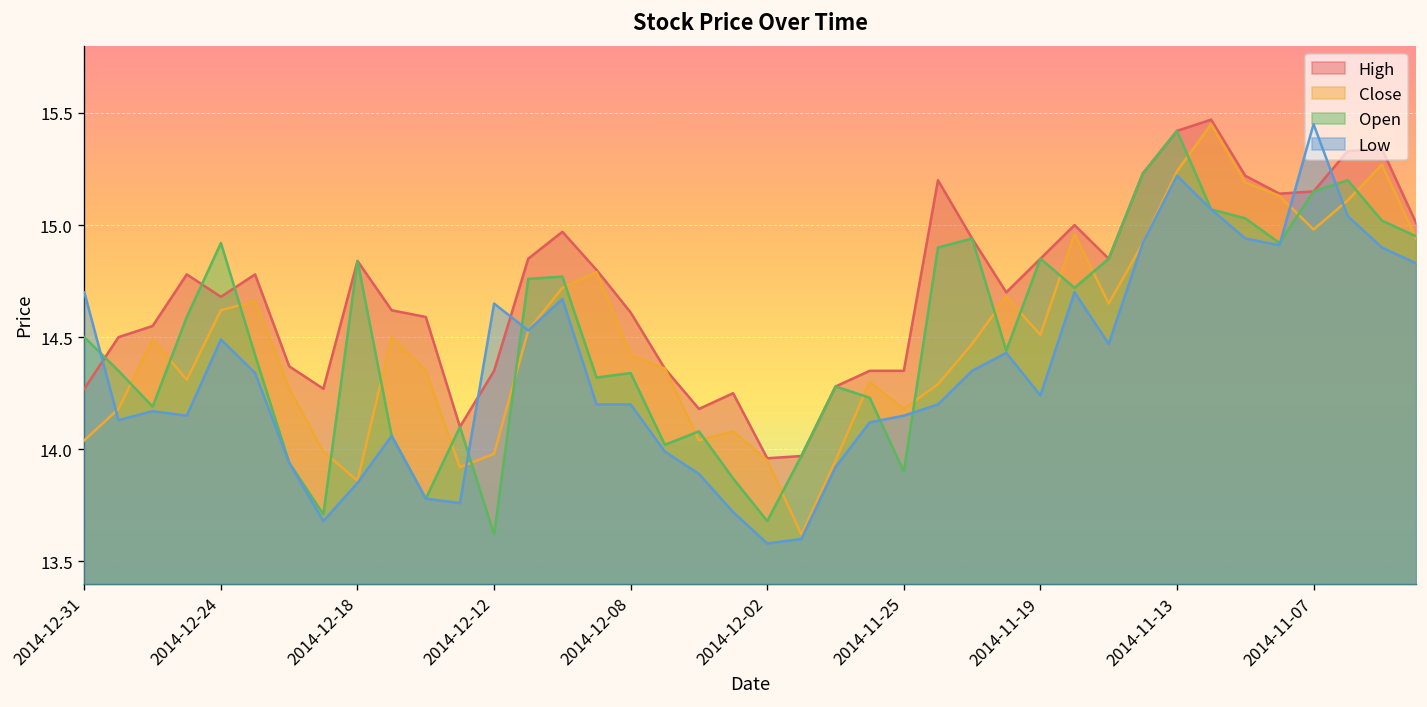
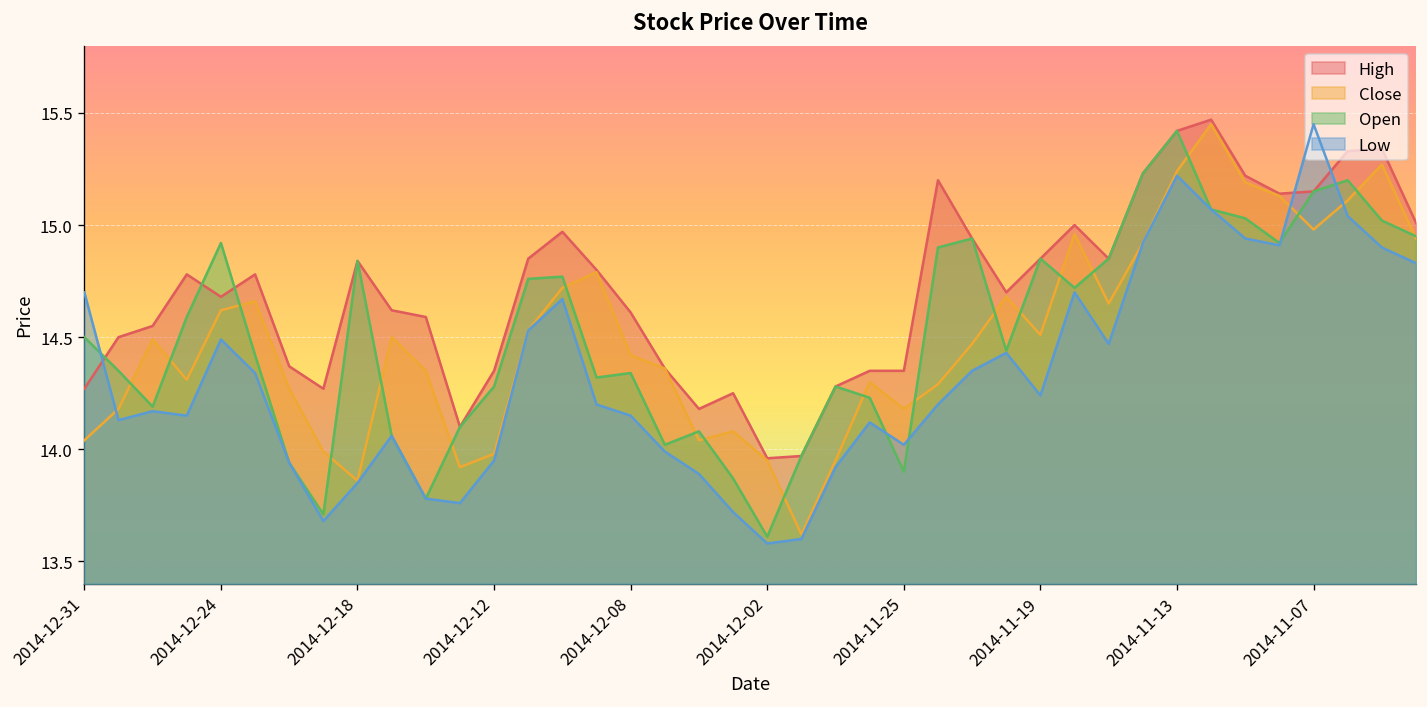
Open, 2014-12-12: 13.62 -> 14.28
Low, 2014-12-12: 14.65 -> 13.95
Low, 2014-12-08: 14.20 -> 14.15
Open, 2014-12-02: 13.68 -> 13.61
Low, 2014-11-25: 14.15 -> 14.02
